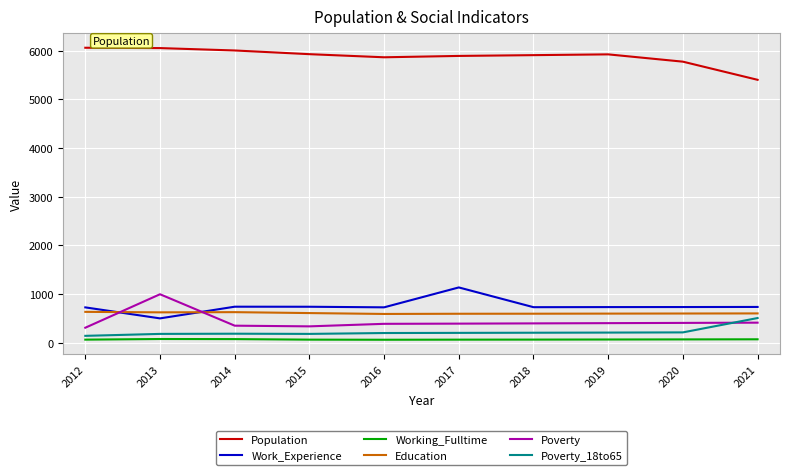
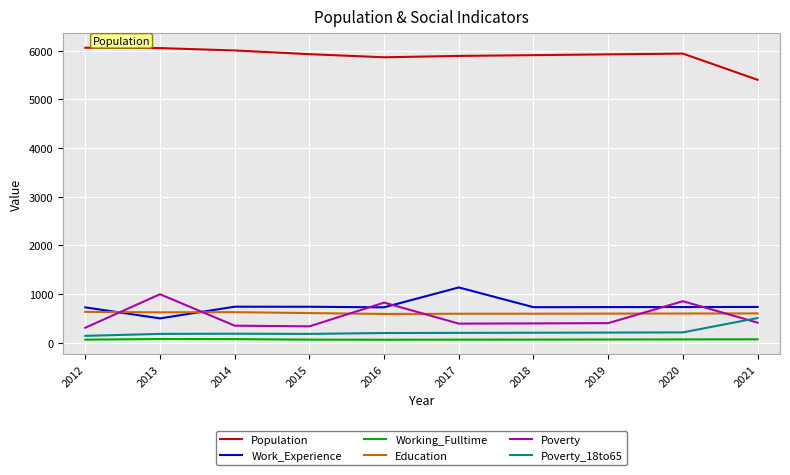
Poverty, 2016: 400 -> 800
Population, 2020: 5800 -> 5900
Poverty, 2020: 400 -> 900
